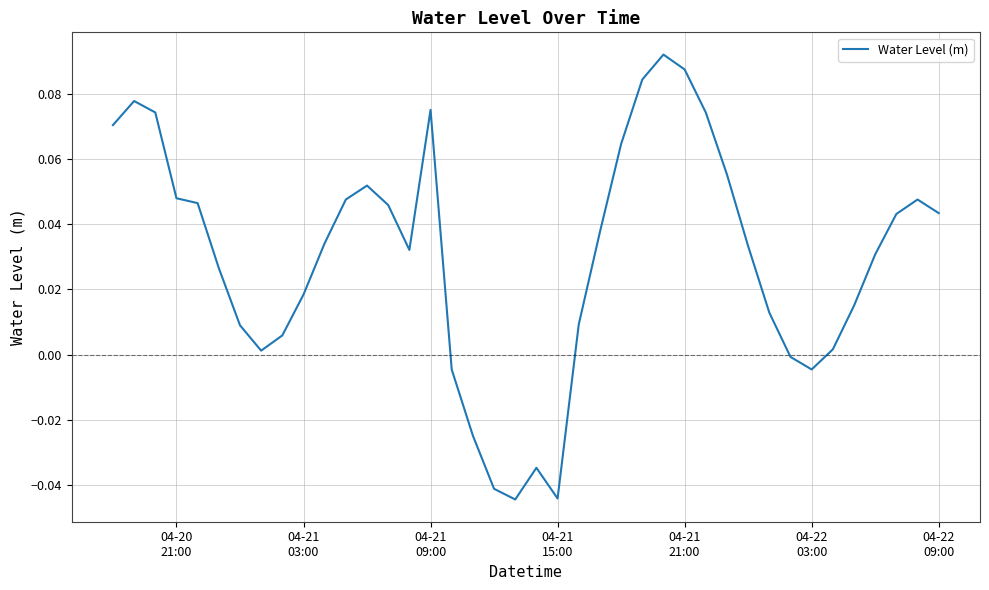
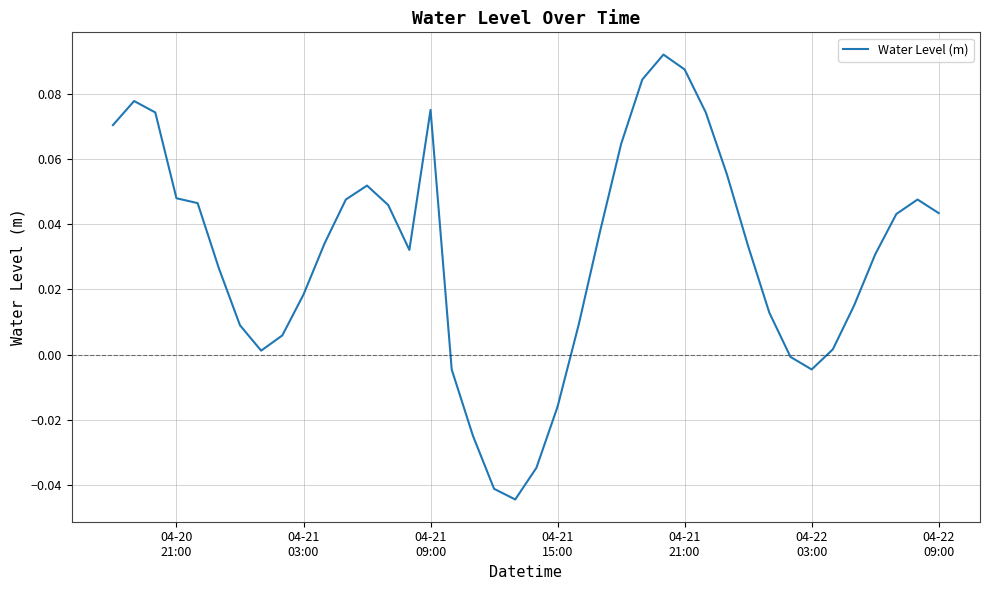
04-21 15:00: -0.044 -> -0.016
